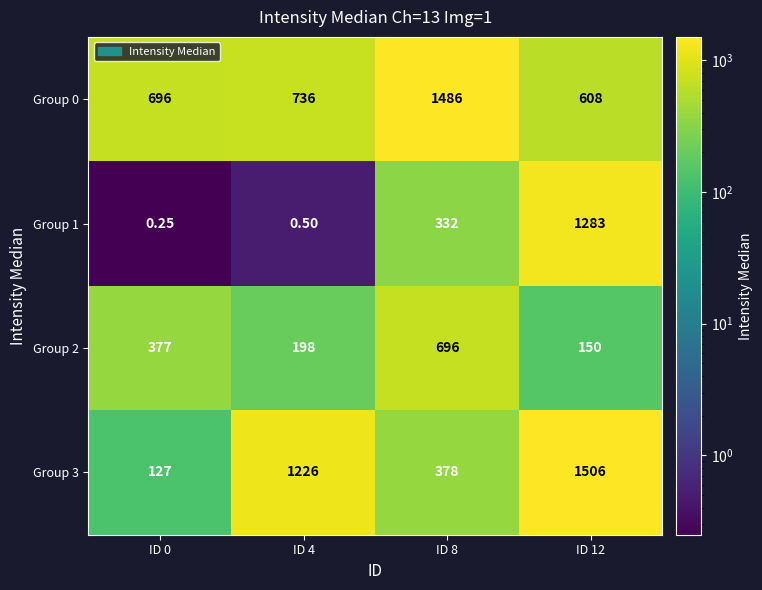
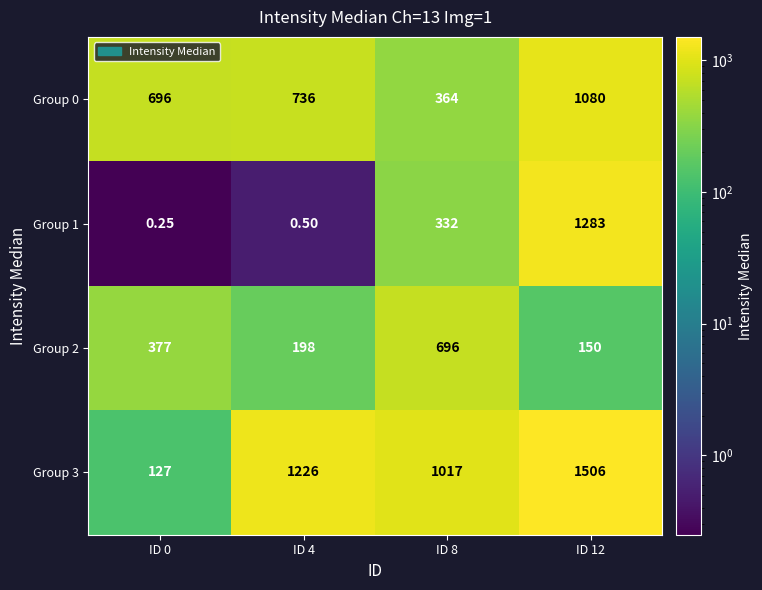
Group 0, ID 8: 1486 -> 364
Group 0, ID 12: 608 -> 1080
Group 3, ID 8: 378 -> 1017
